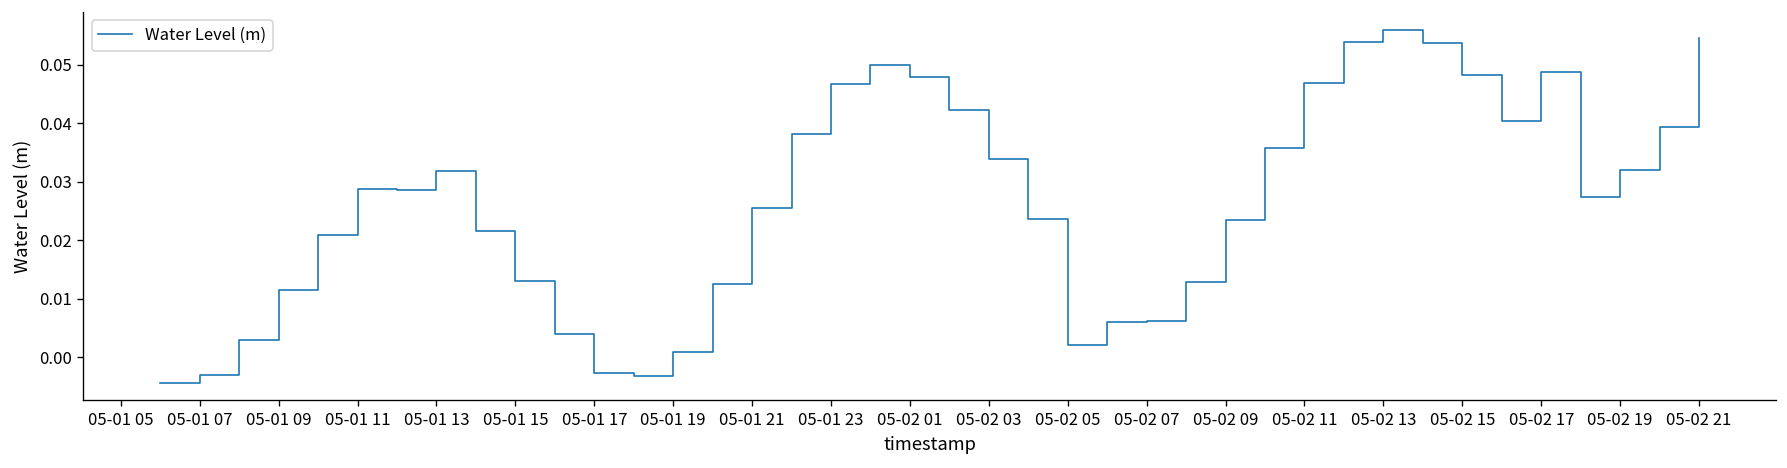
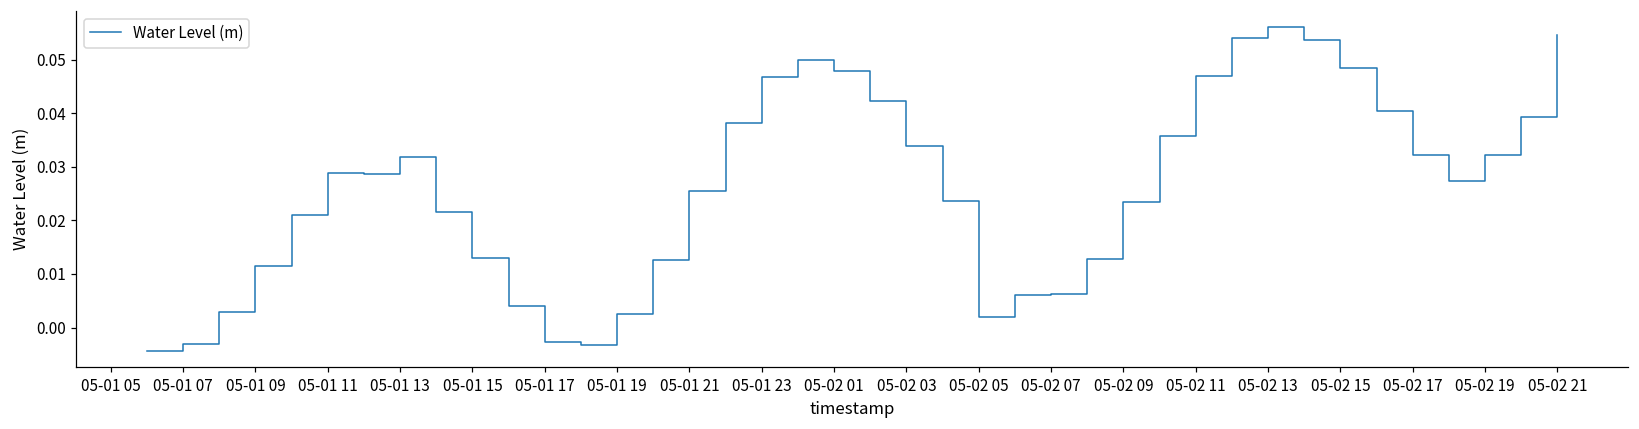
05-01 19: 0.001 -> 0.003
05-02 17: 0.049 -> 0.032
